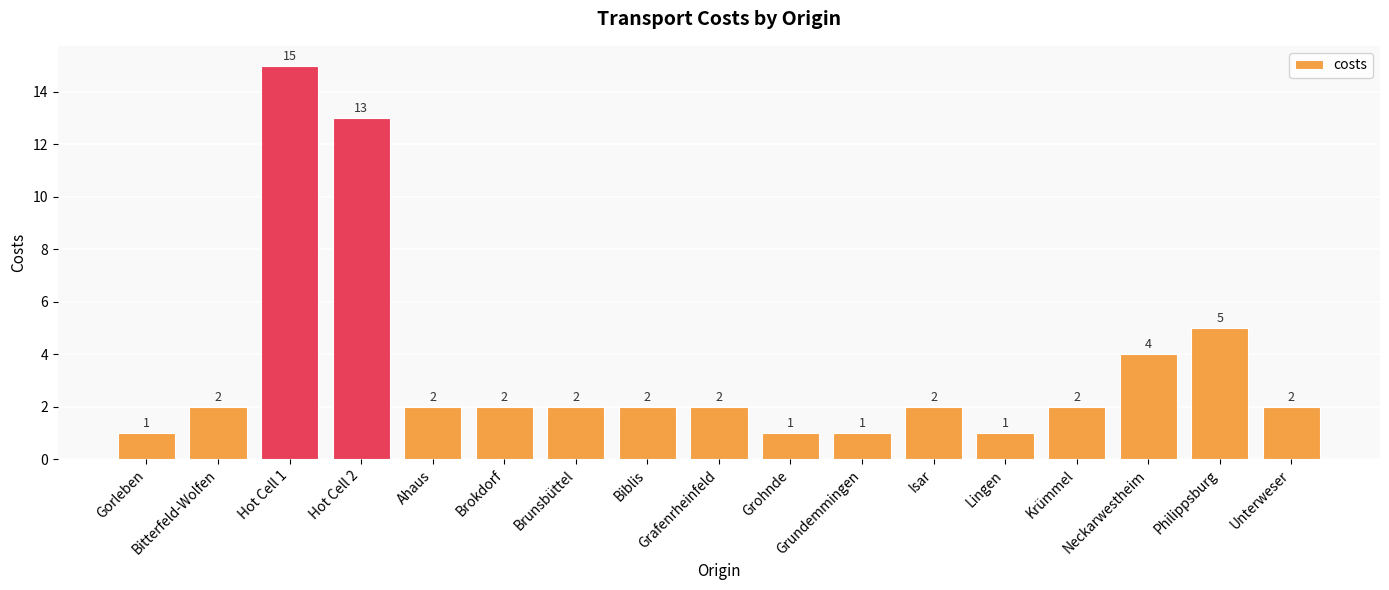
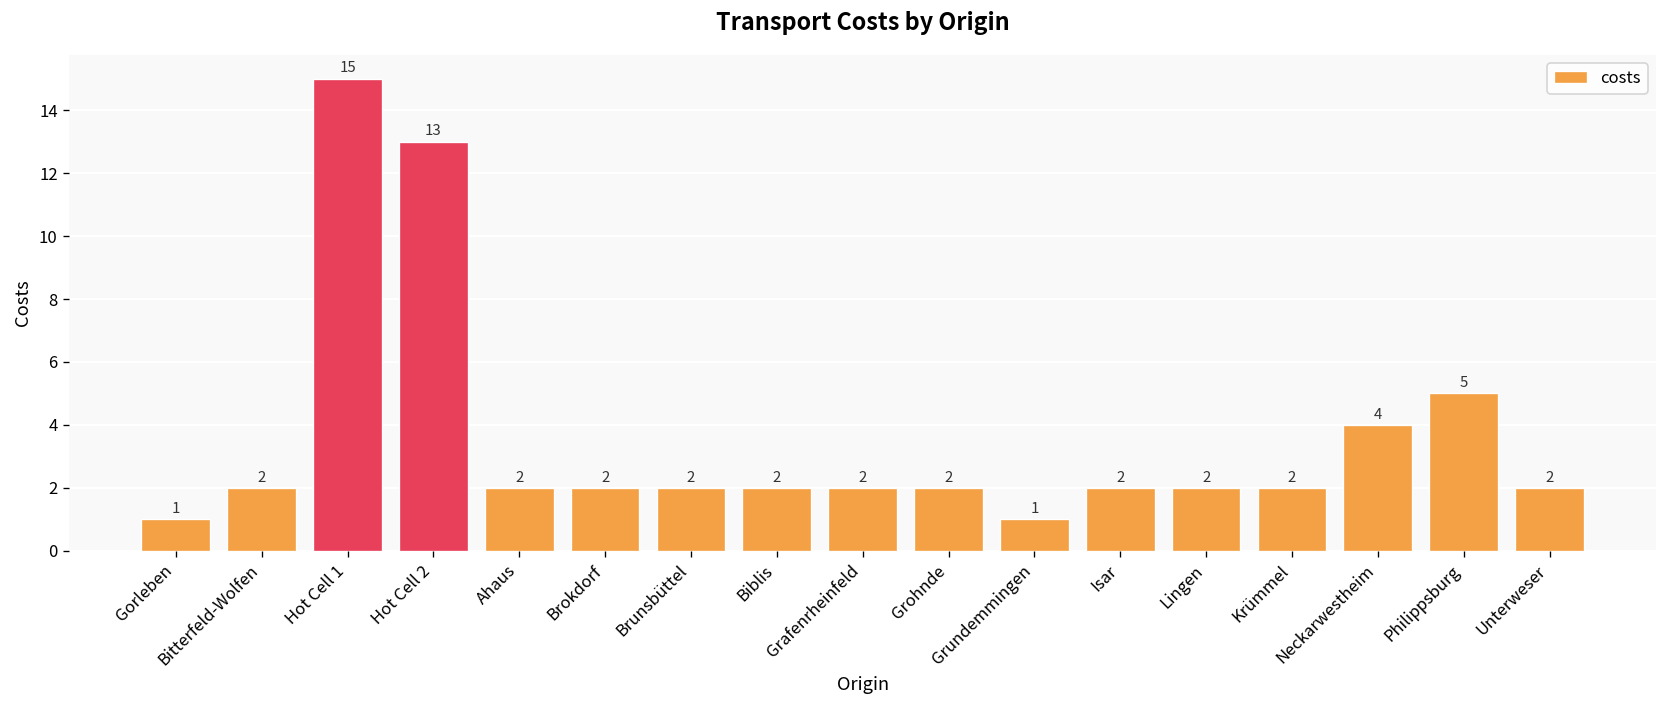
Grohnde: 1 -> 2
Lingen: 1 -> 2
